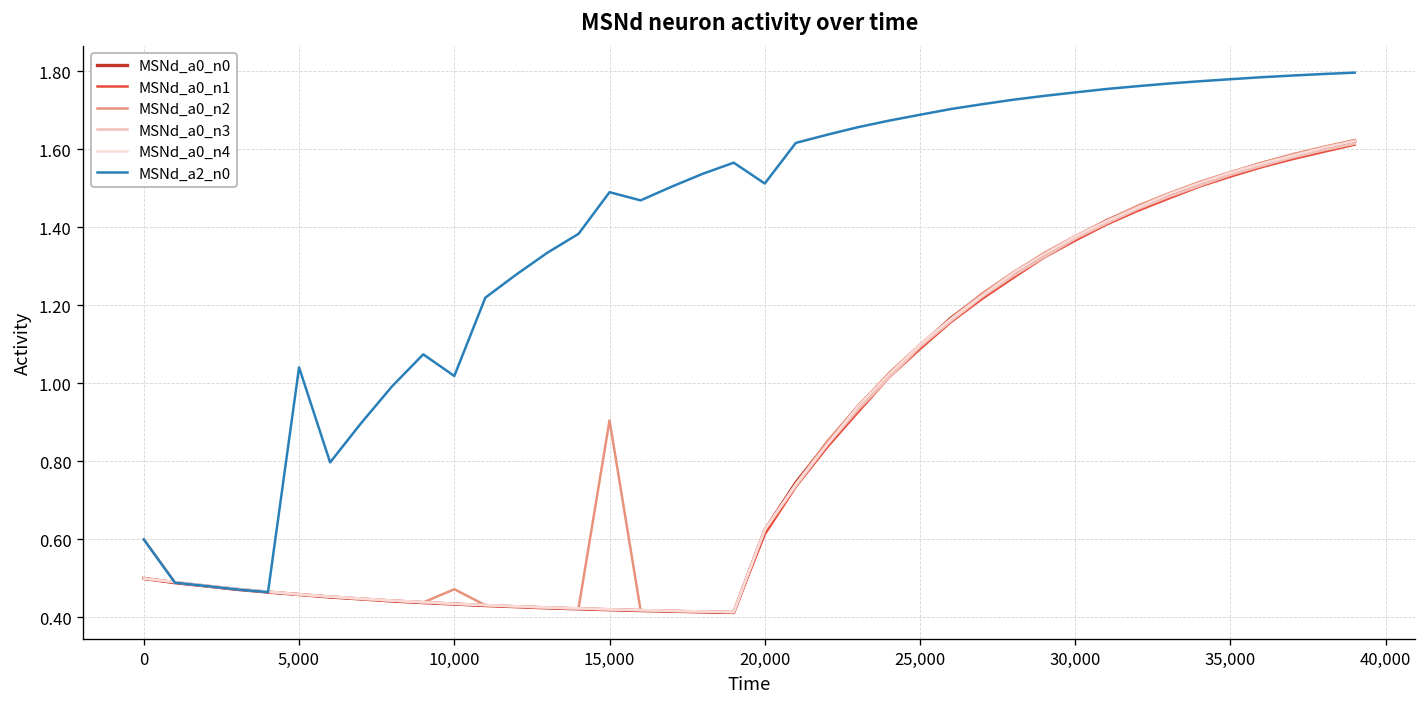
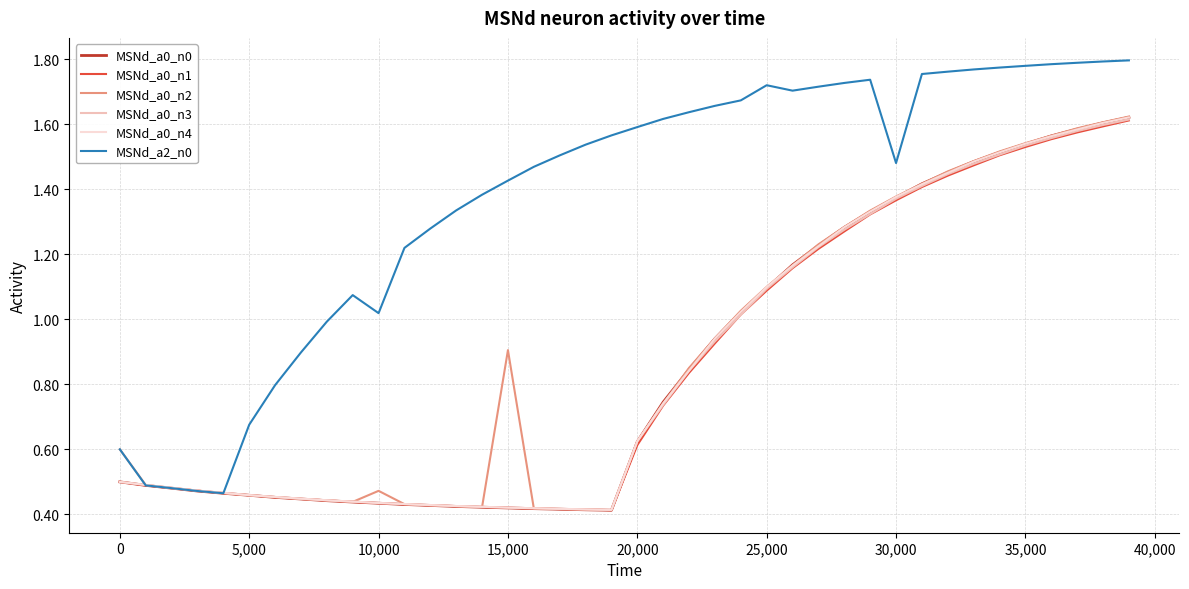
MSNd_a2_n0, 5,000: 1.04 -> 0.68
MSNd_a2_n0, 15,000: 1.49 -> 1.43
MSNd_a2_n0, 20,000: 1.51 -> 1.59
MSNd_a2_n0, 25,000: 1.69 -> 1.72
MSNd_a2_n0, 30,000: 1.75 -> 1.48
